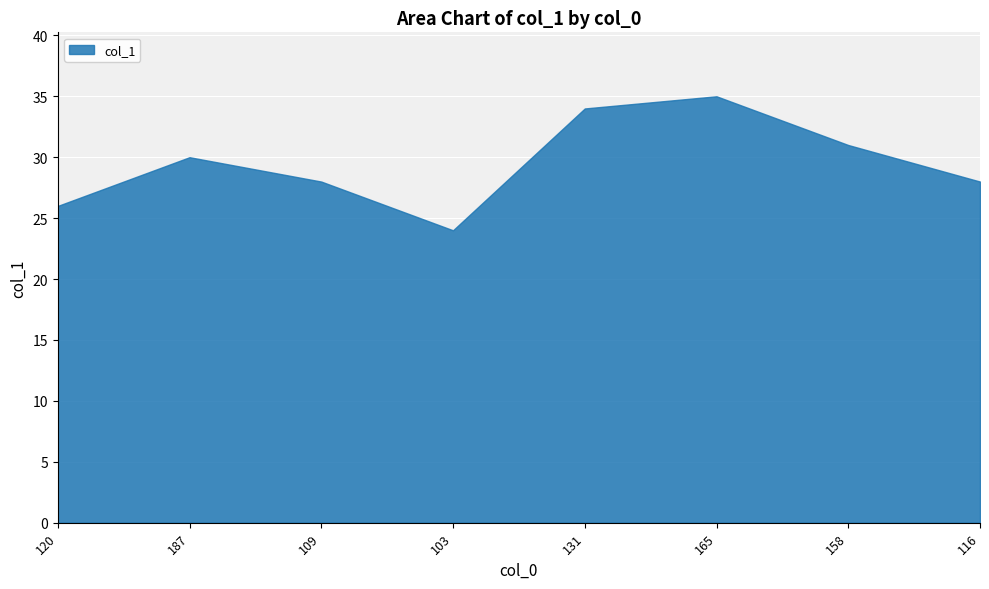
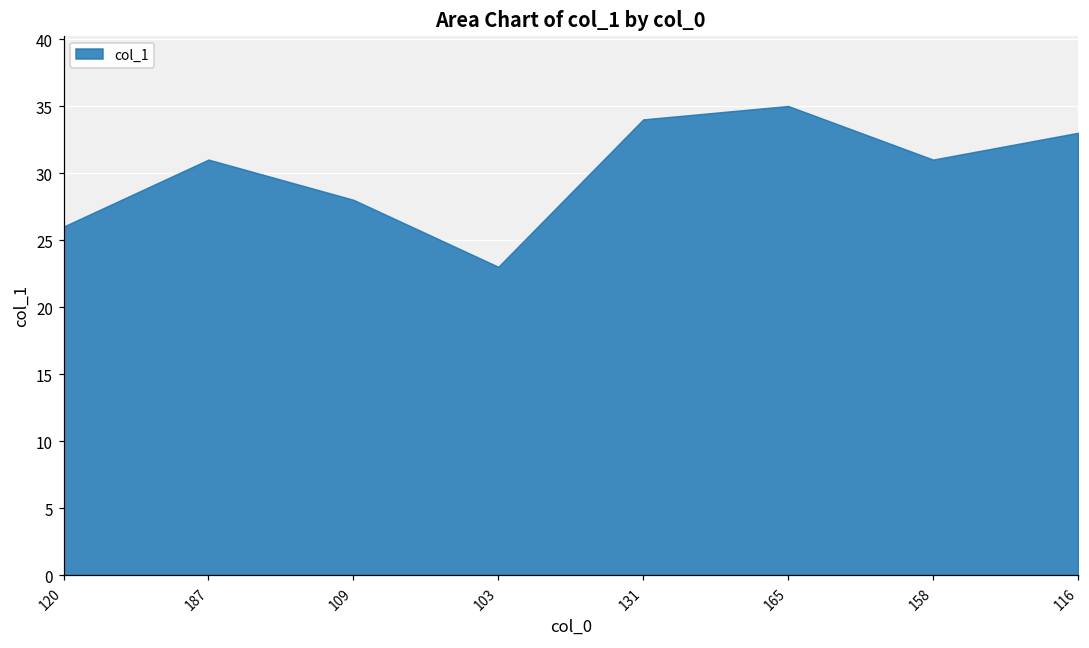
187: 30 -> 31
103: 24 -> 23
116: 28 -> 33
